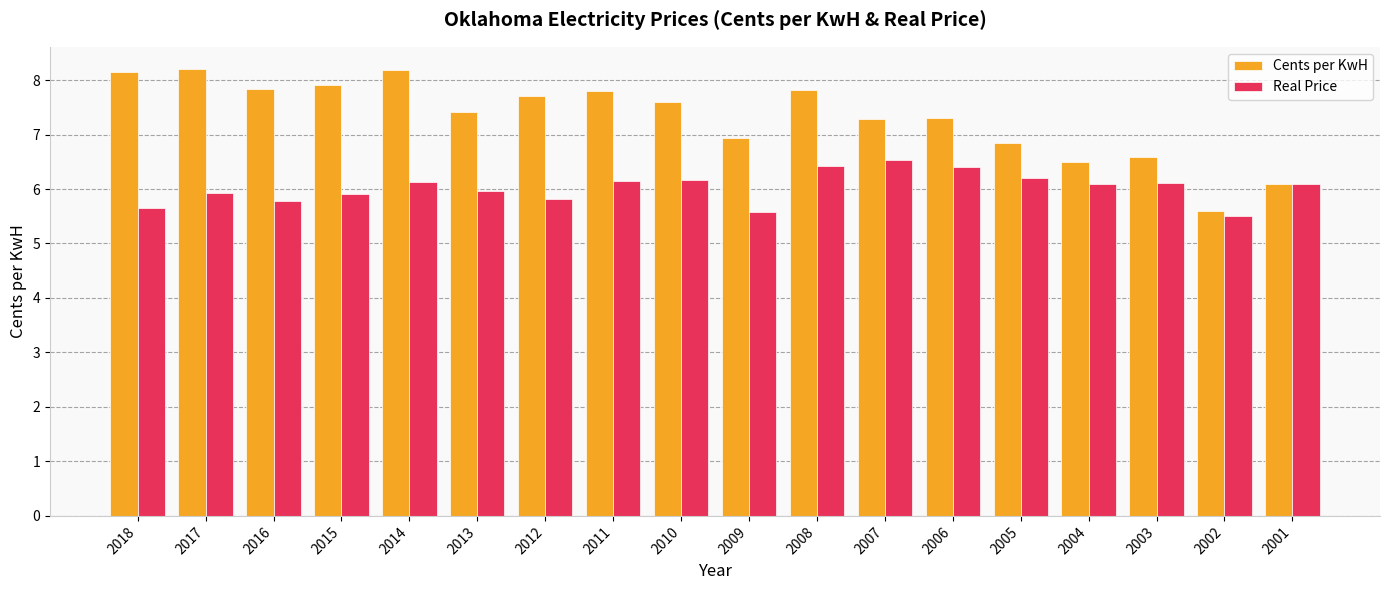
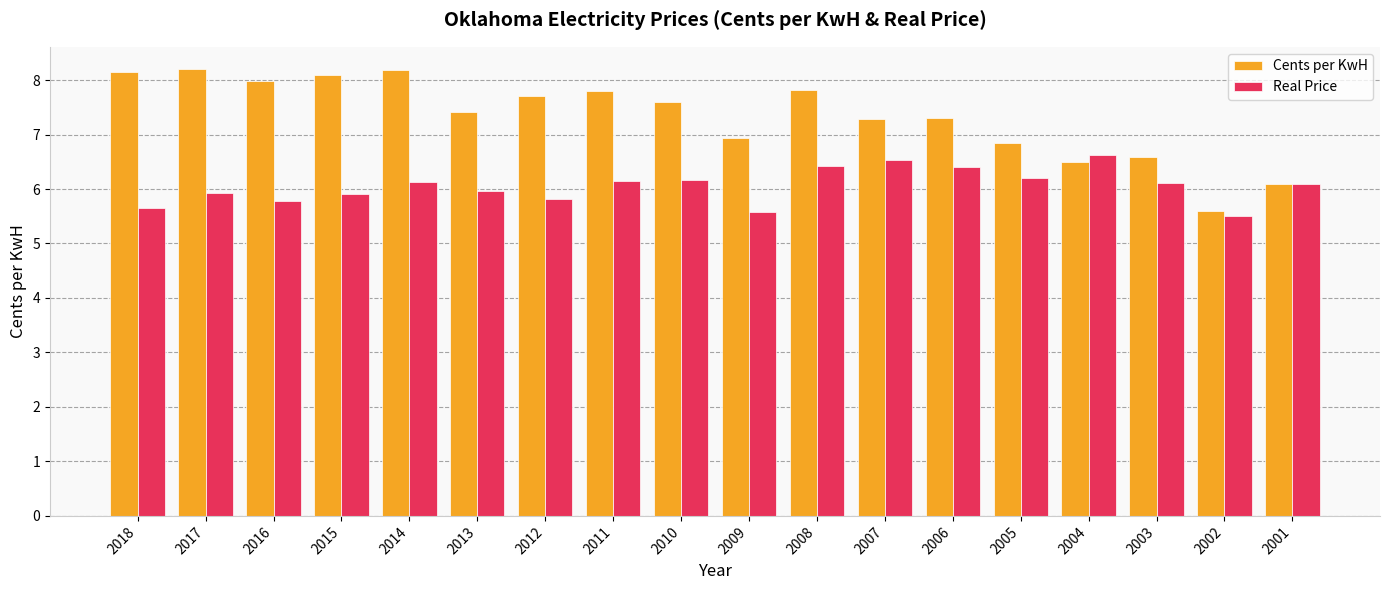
Cents per KwH, 2016: 7.8 -> 8.0
Cents per KwH, 2015: 7.9 -> 8.1
Real Price, 2004: 6.1 -> 6.6
